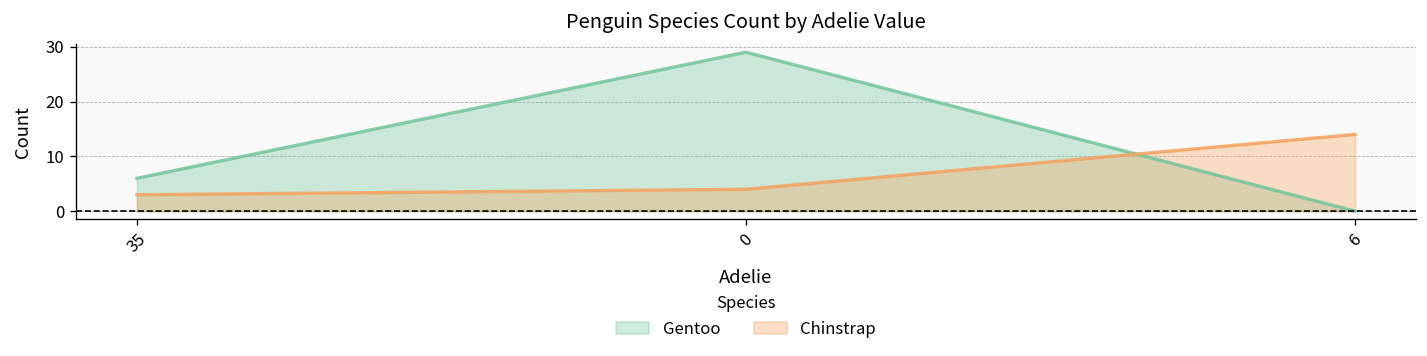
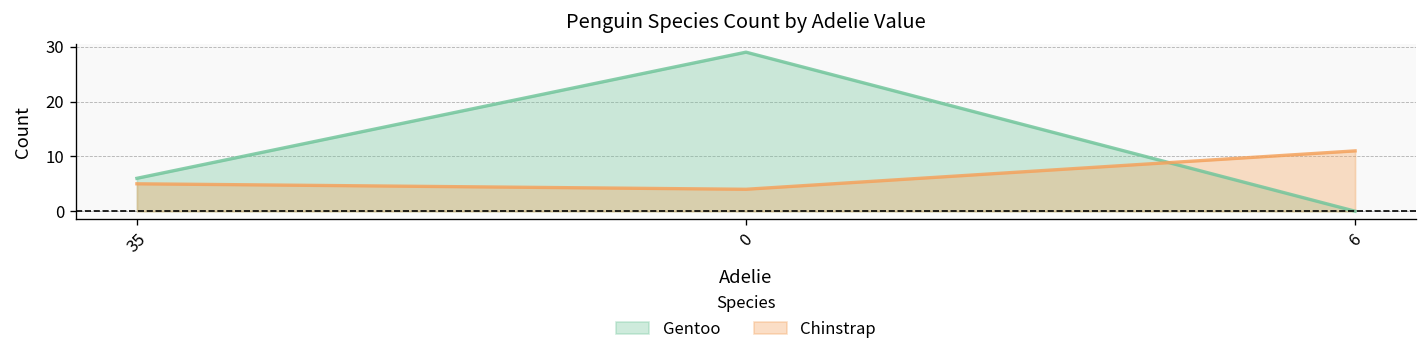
Chinstrap, 35: 3 -> 5
Chinstrap, 6: 14 -> 11
